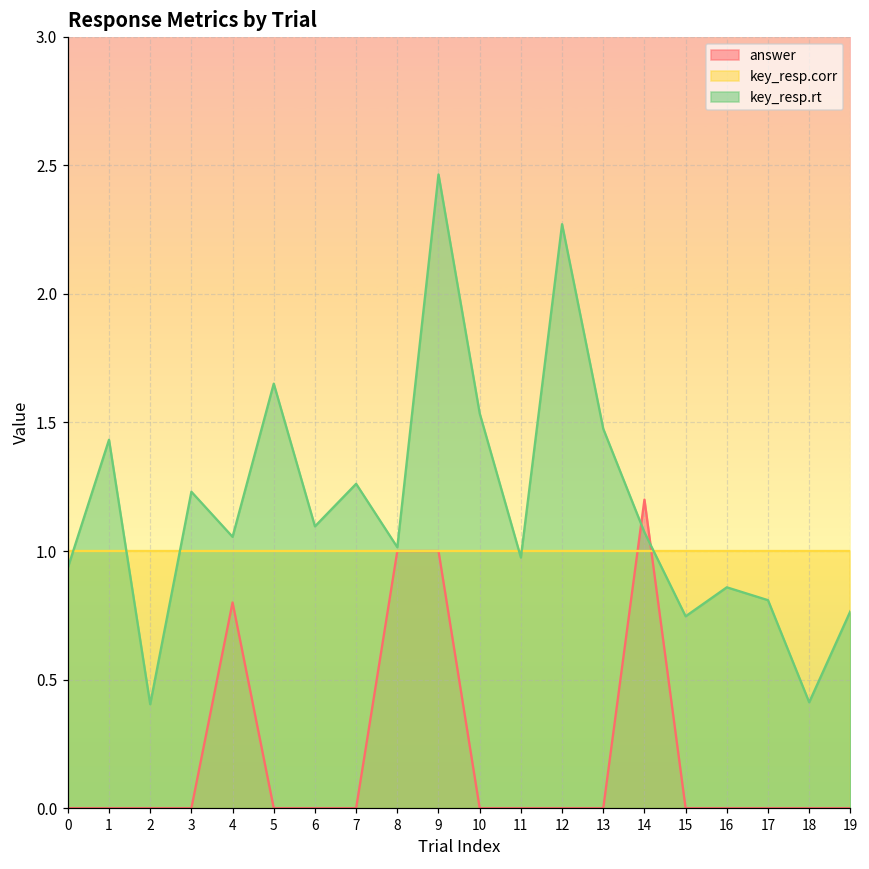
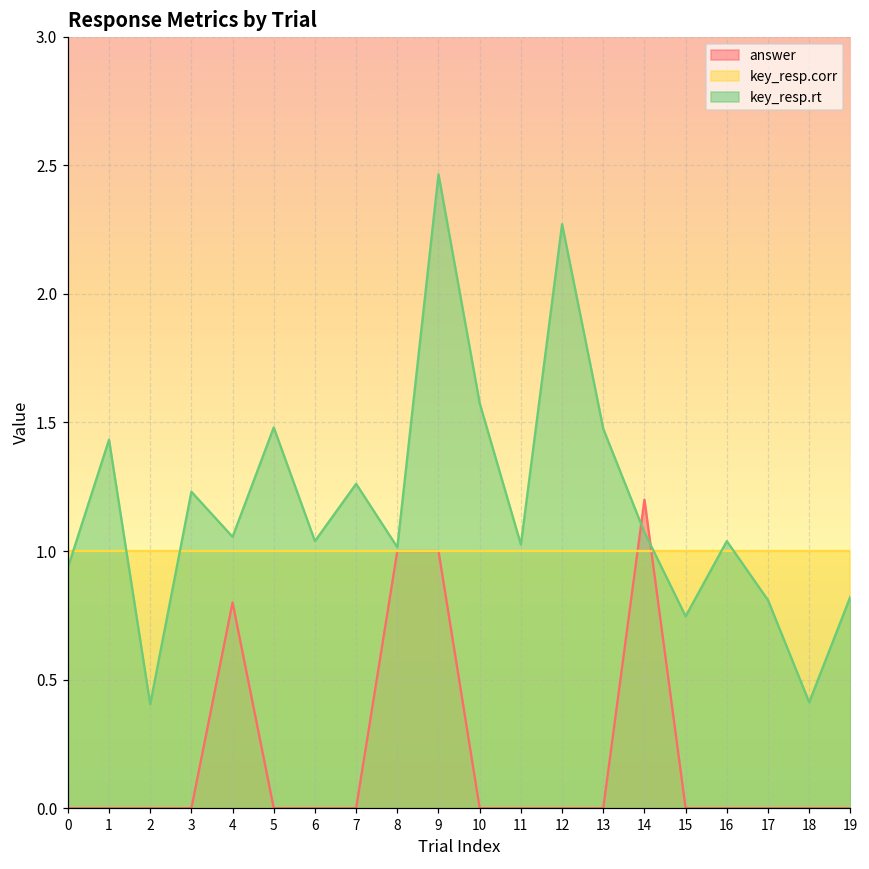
key_resp.rt, 5: 1.65 -> 1.48
key_resp.rt, 6: 1.10 -> 1.04
key_resp.rt, 10: 1.54 -> 1.57
key_resp.rt, 11: 0.97 -> 1.03
key_resp.rt, 16: 0.86 -> 1.04
key_resp.rt, 19: 0.77 -> 0.82
